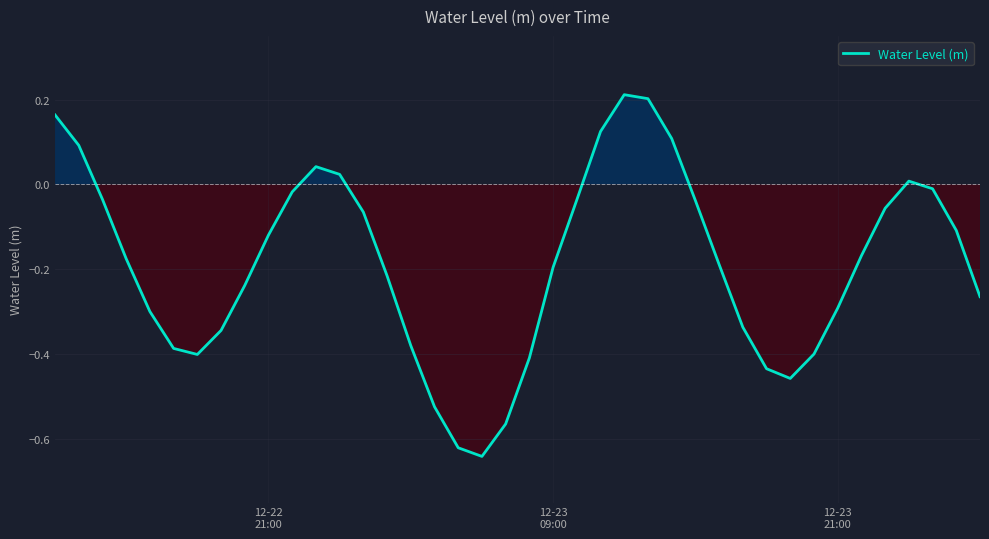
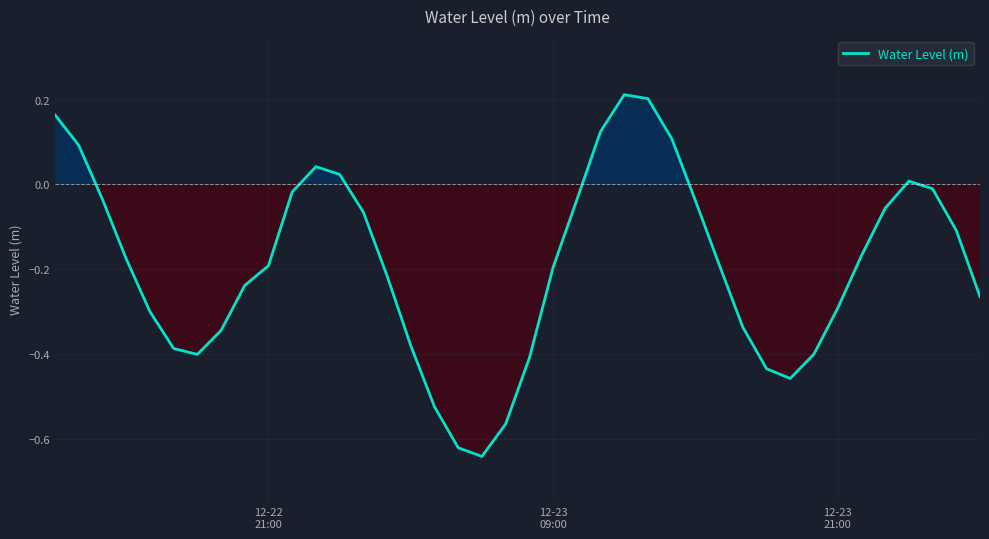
12-22 21:00: -0.12 -> -0.19
